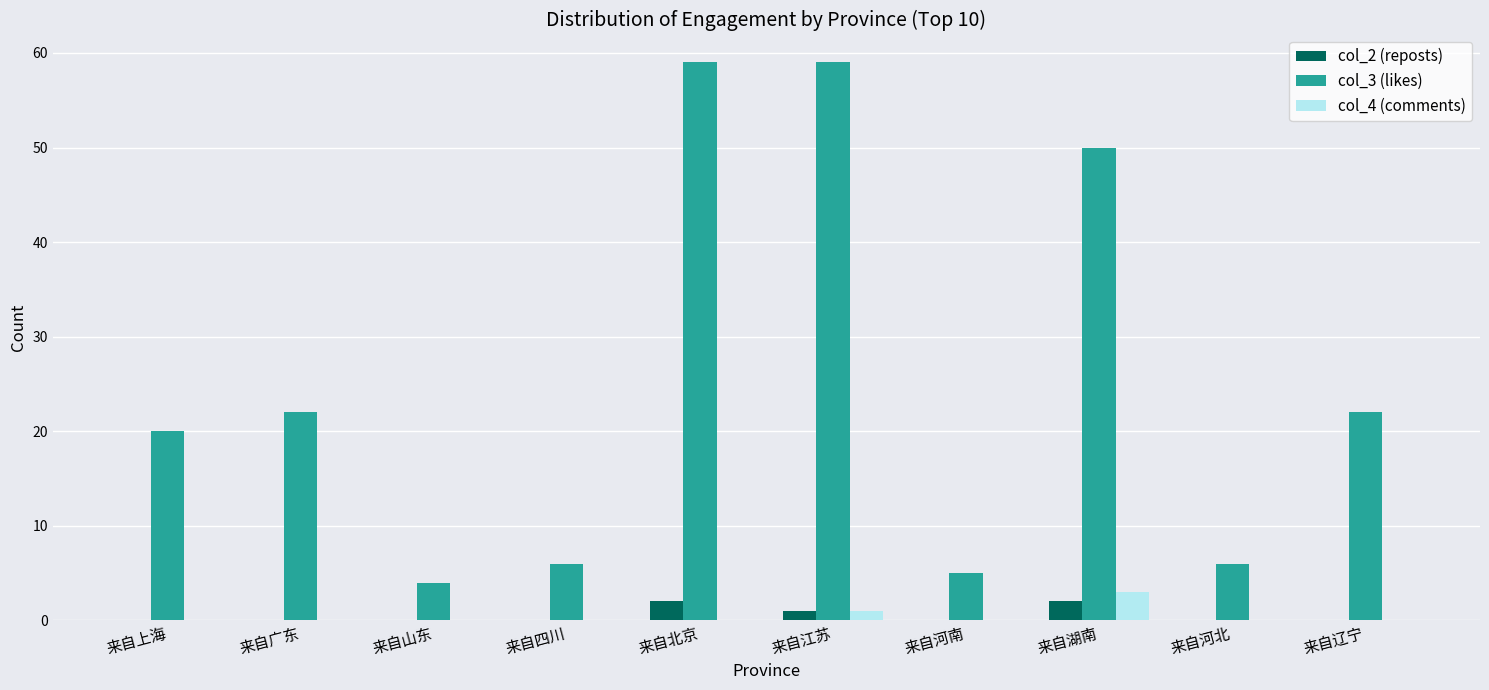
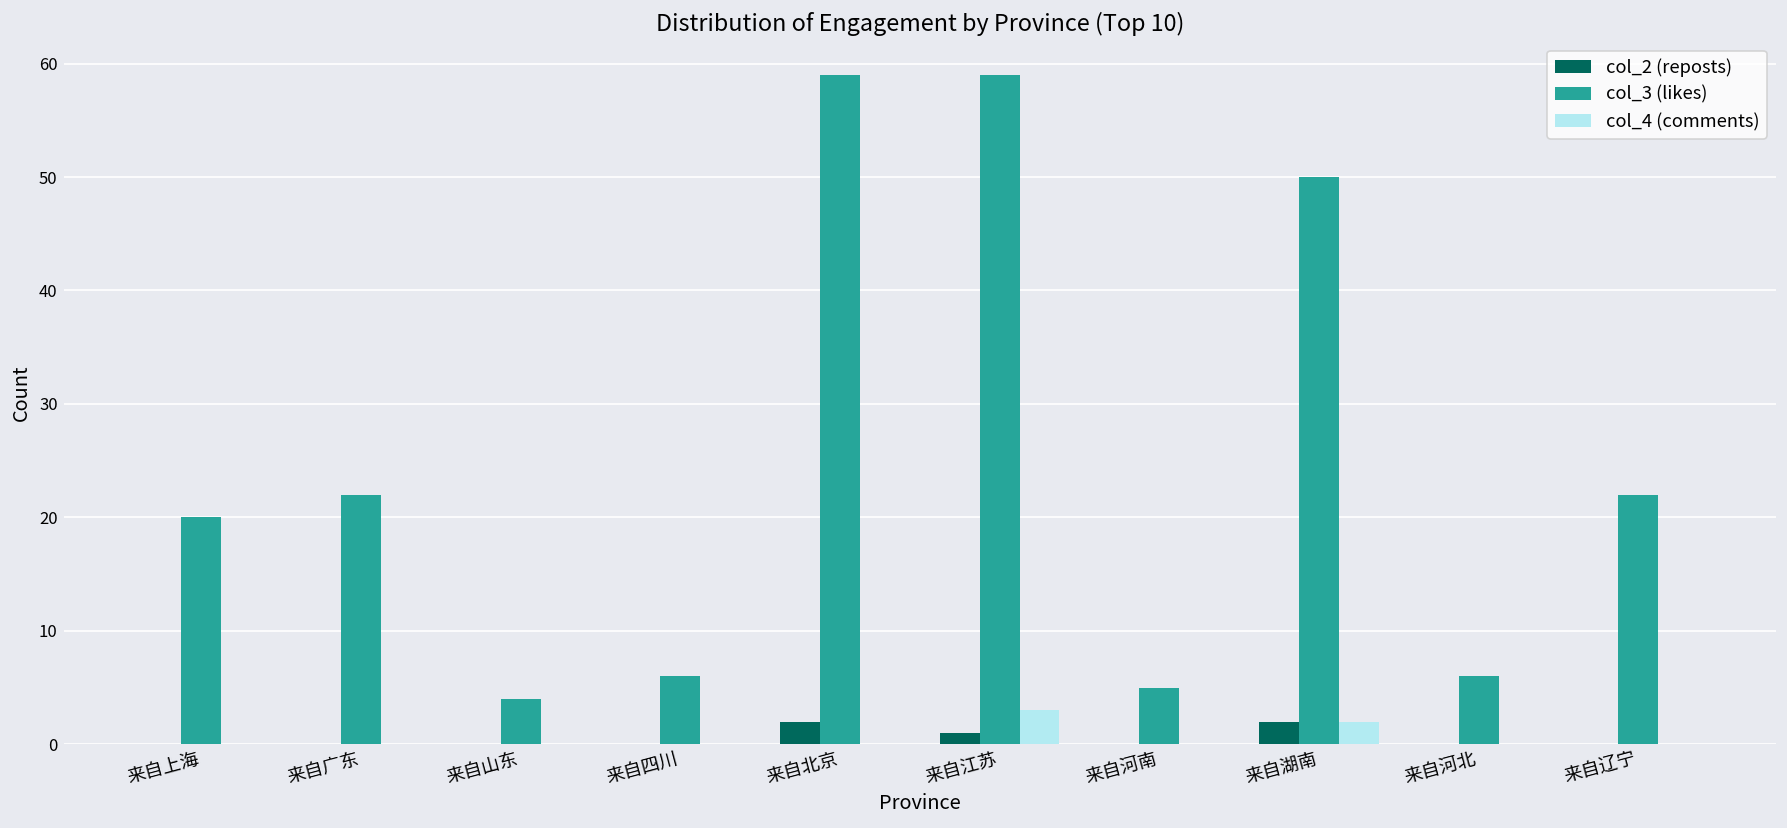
col_4 (comments), 来自江苏: 1 -> 3
col_4 (comments), 来自湖南: 3 -> 2
